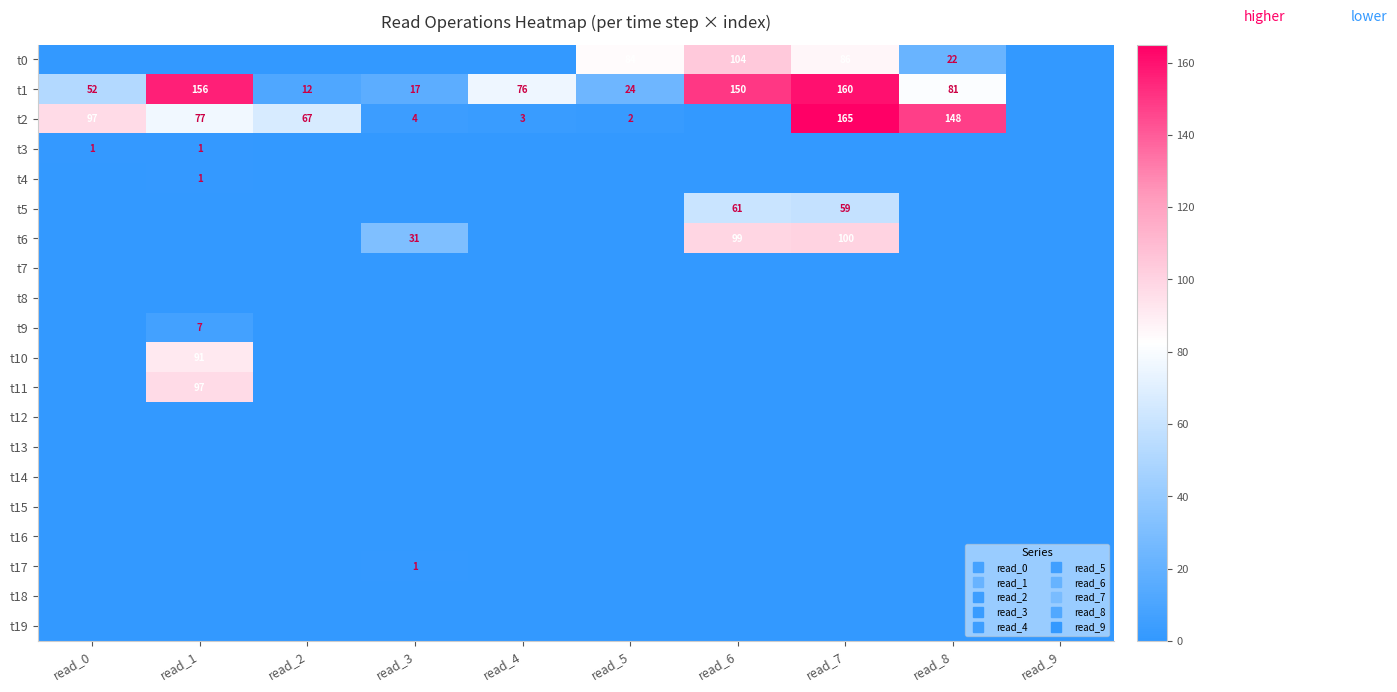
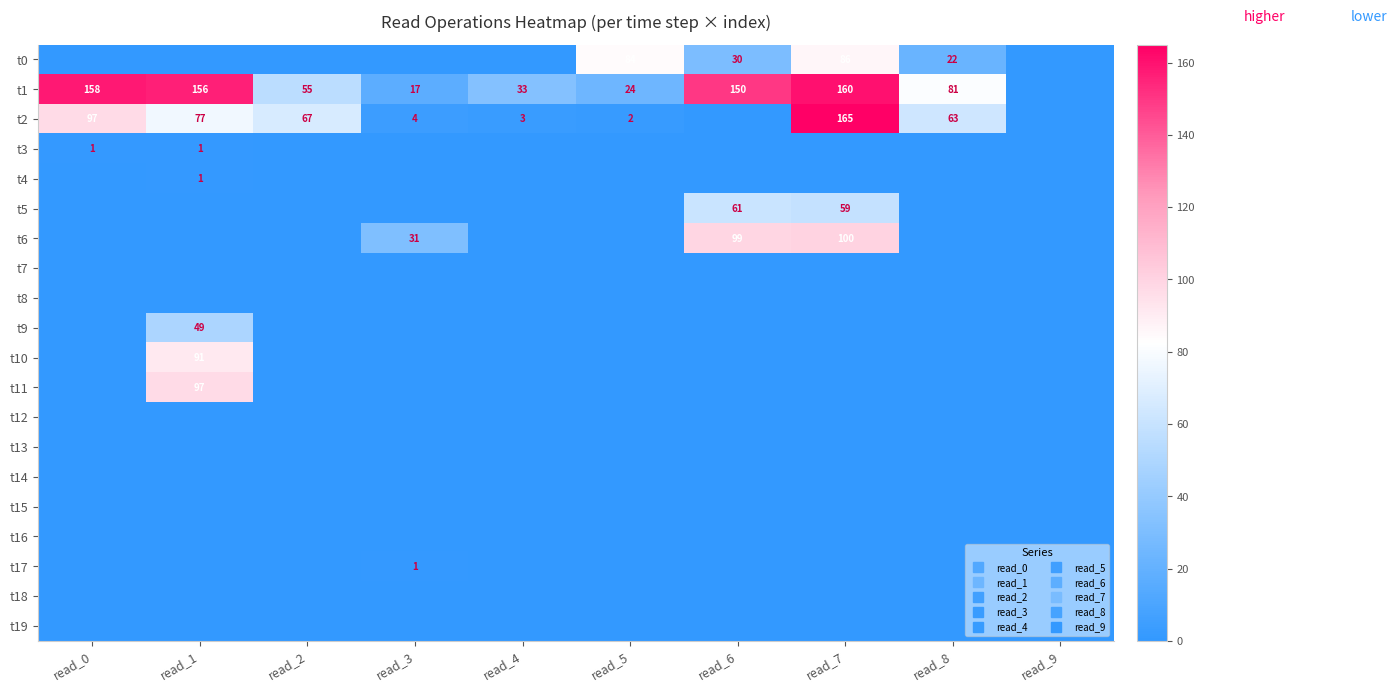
t0, read_6: 104 -> 30
t1, read_0: 52 -> 158
t1, read_2: 12 -> 55
t1, read_4: 76 -> 33
t2, read_8: 148 -> 63
t9, read_1: 7 -> 49
